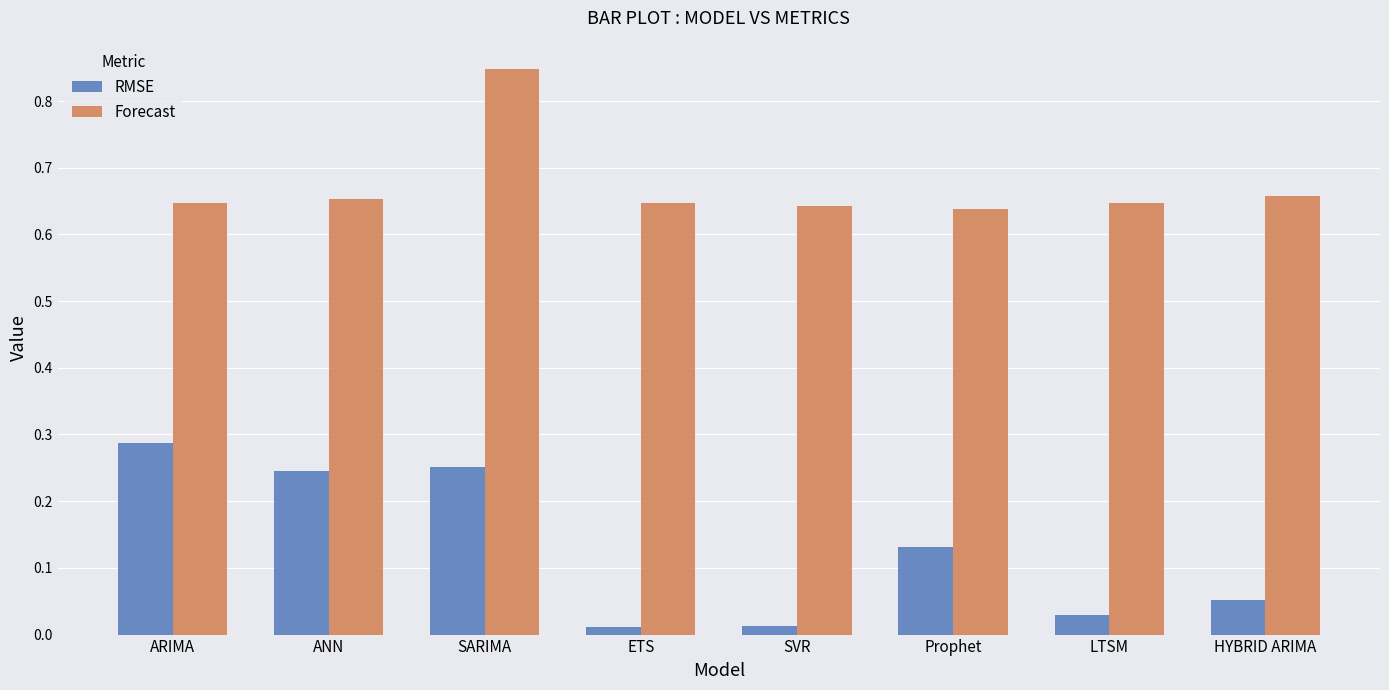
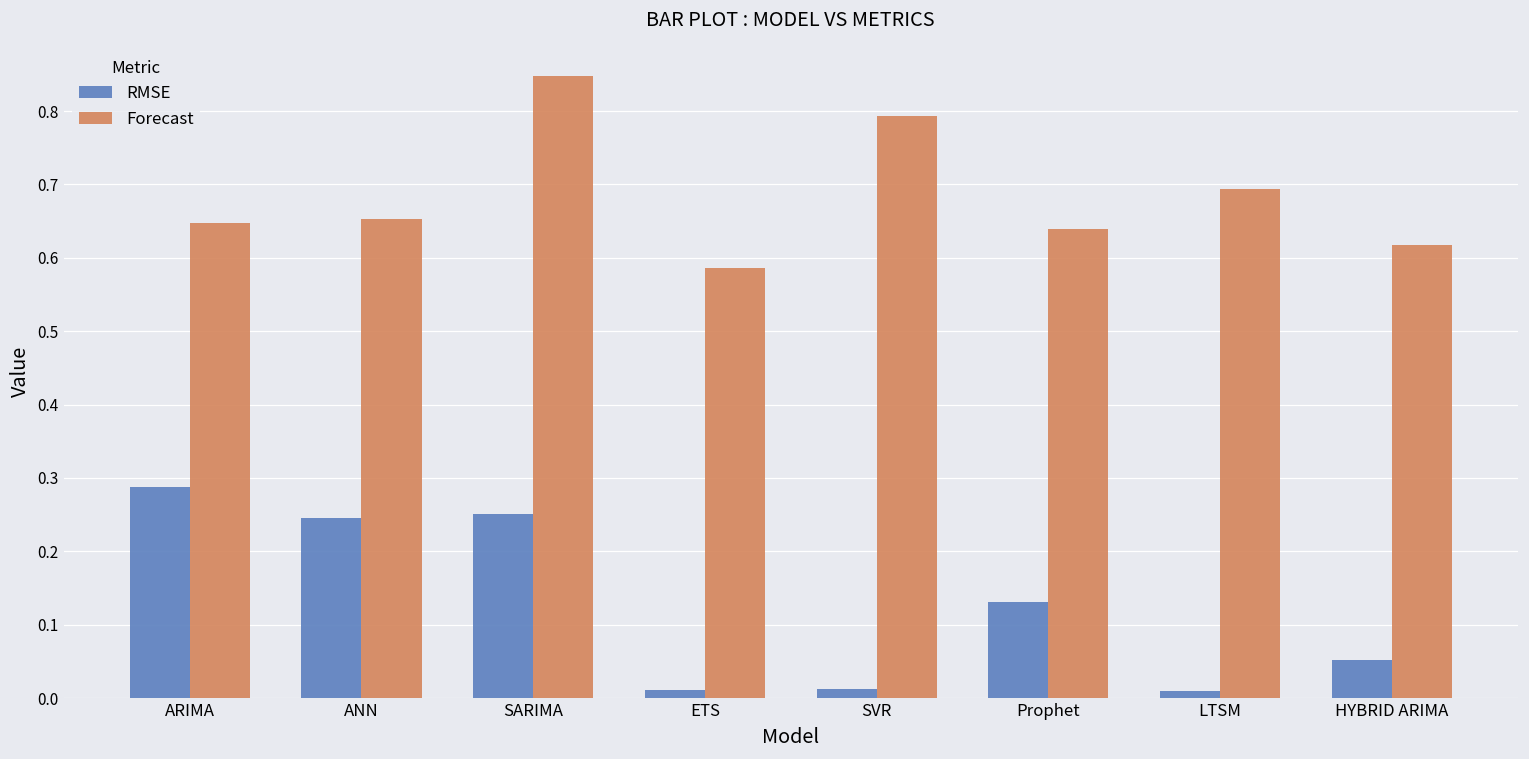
Forecast, ETS: 0.65 -> 0.59
Forecast, SVR: 0.64 -> 0.79
RMSE, LTSM: 0.03 -> 0.01
Forecast, LTSM: 0.65 -> 0.69
Forecast, HYBRID ARIMA: 0.66 -> 0.62
